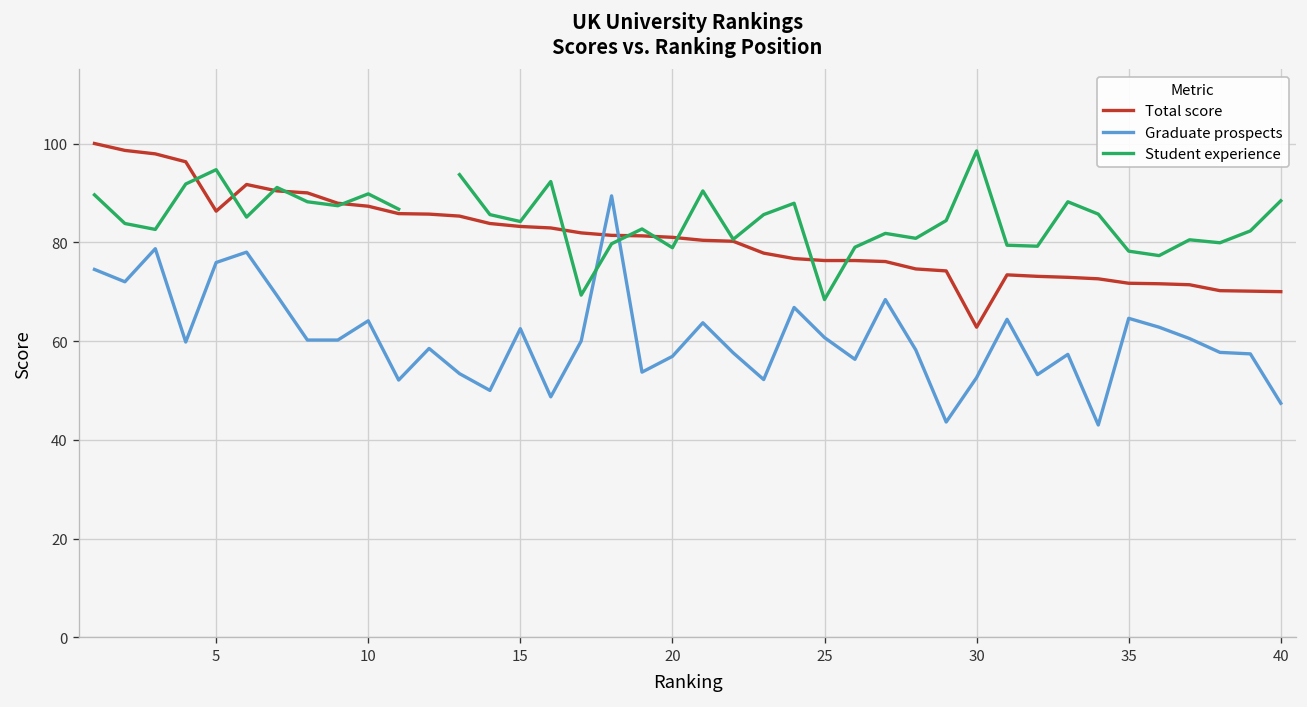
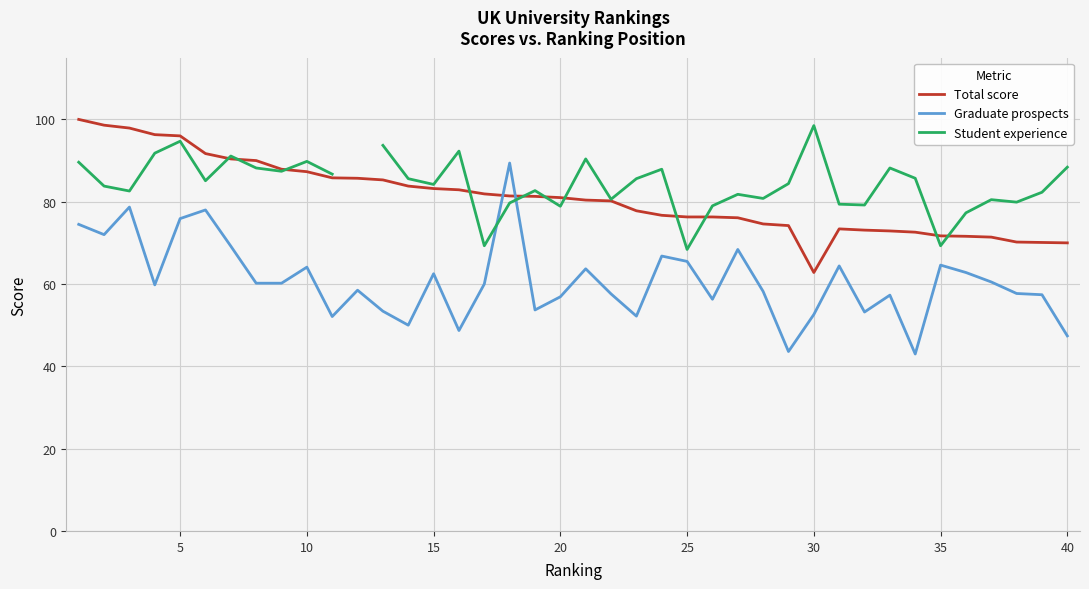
Total score, 5: 86 -> 96
Graduate prospects, 25: 61 -> 66
Student experience, 35: 78 -> 69
